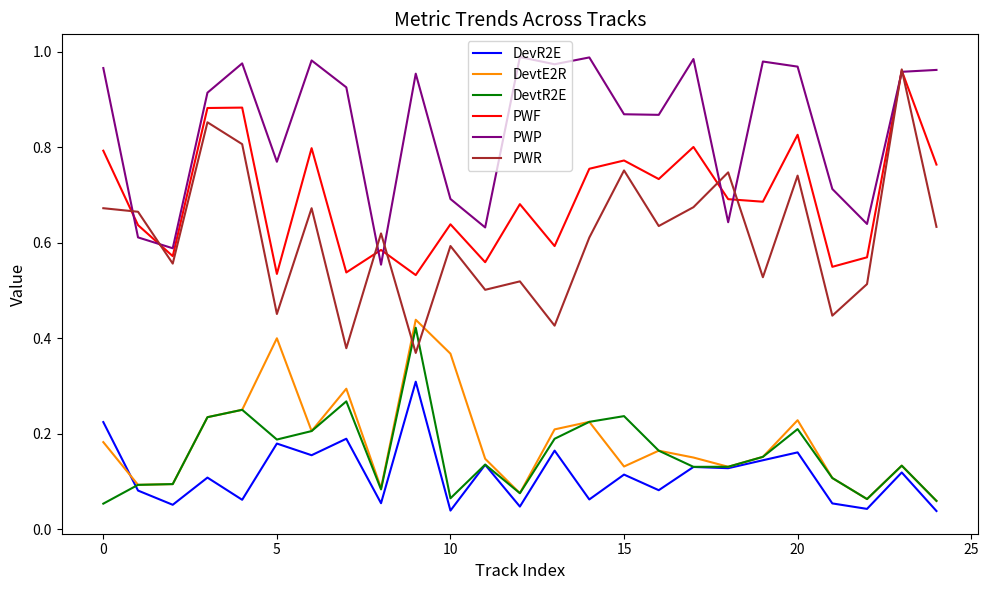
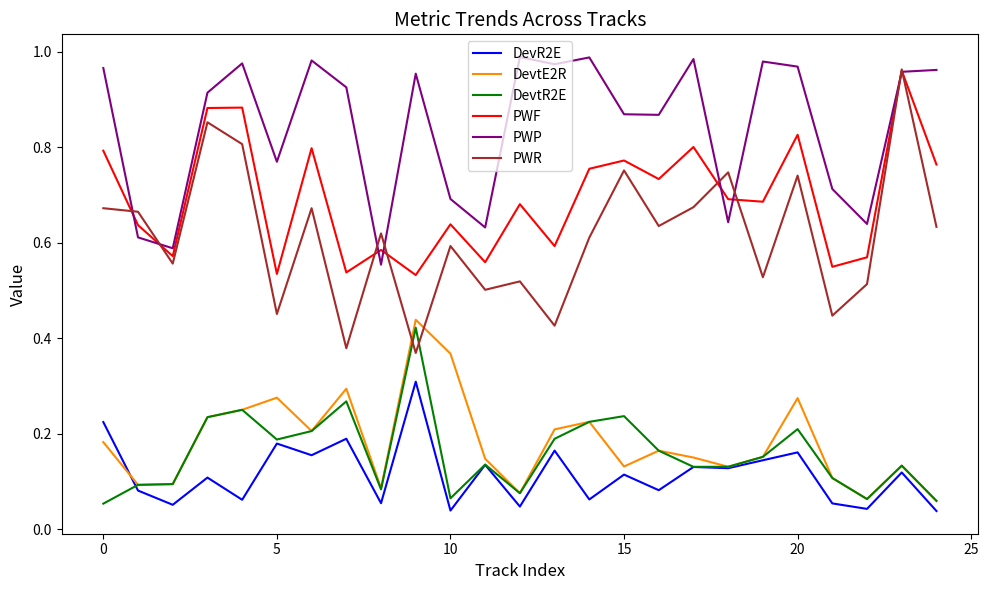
DevtE2R, 5: 0.40 -> 0.28
DevtE2R, 20: 0.23 -> 0.27
